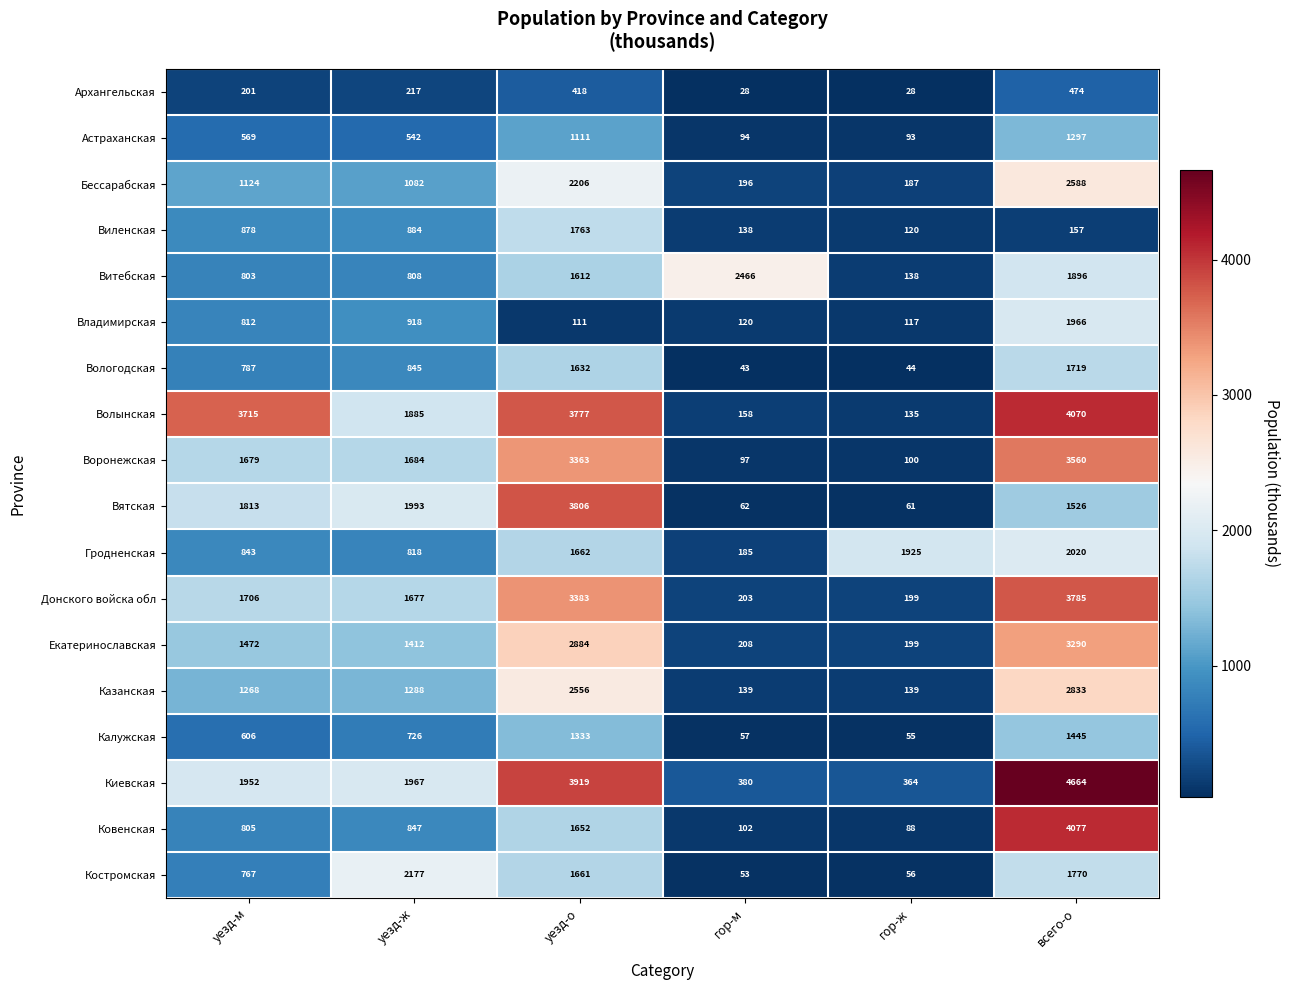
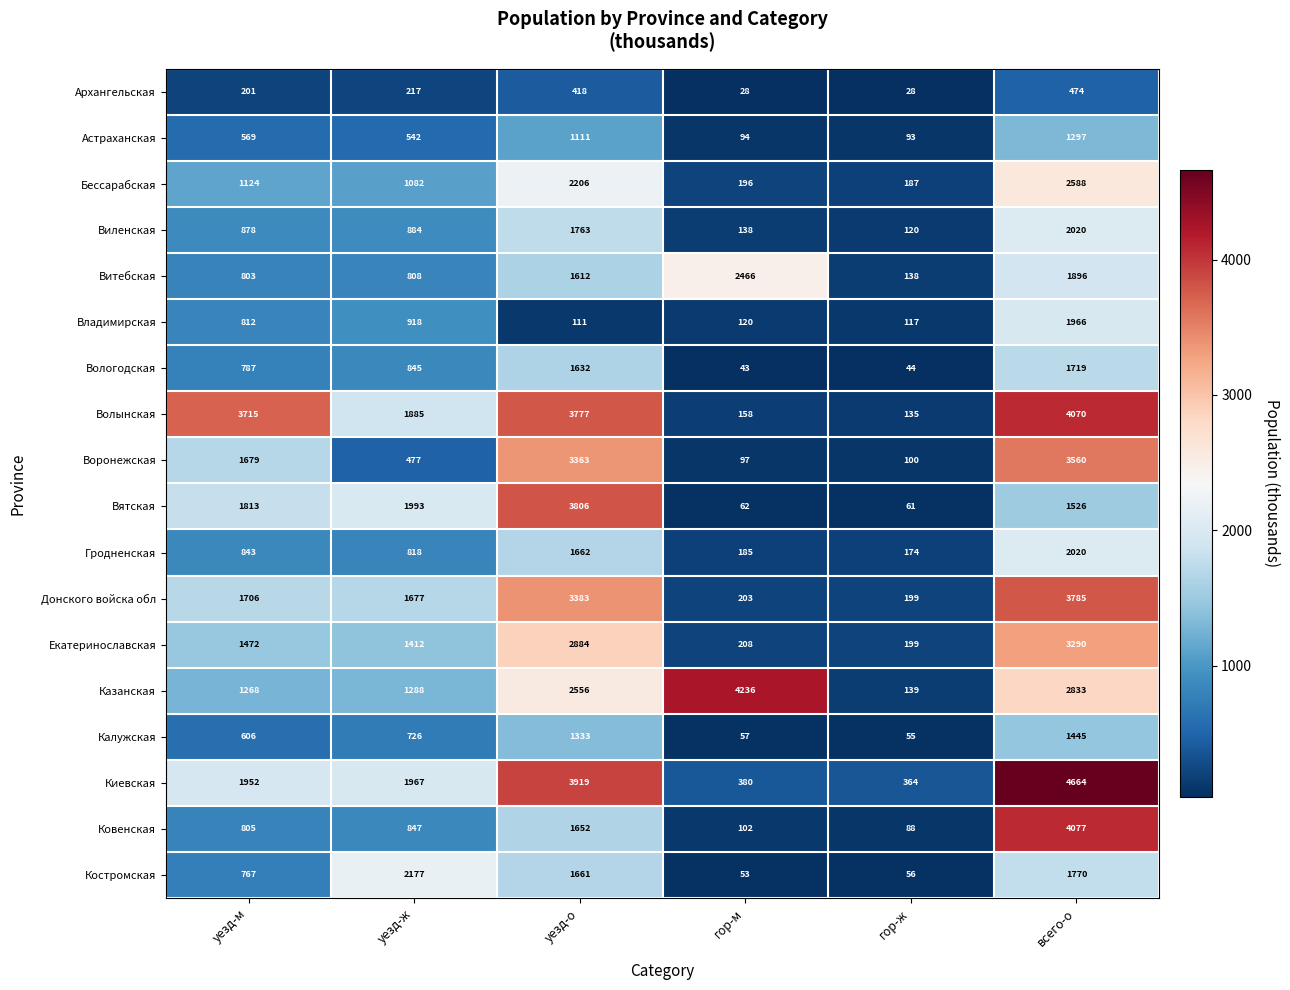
Виленская, всего-о: 157 -> 2020
Воронежская, уезд-ж: 1684 -> 477
Гродненская, гор-ж: 1925 -> 174
Казанская, гор-м: 139 -> 4236
